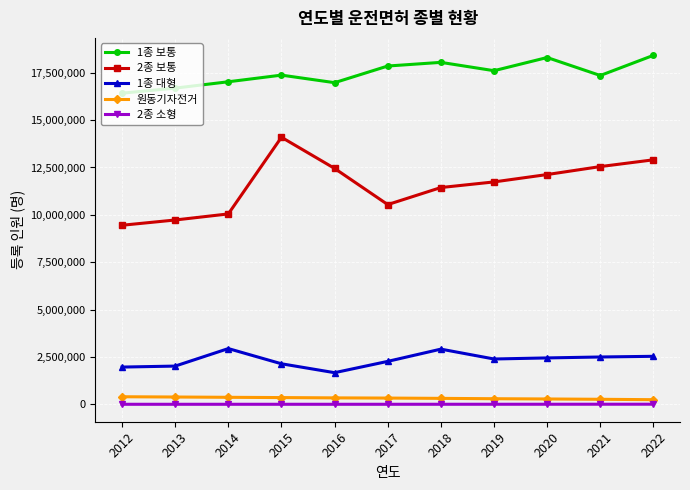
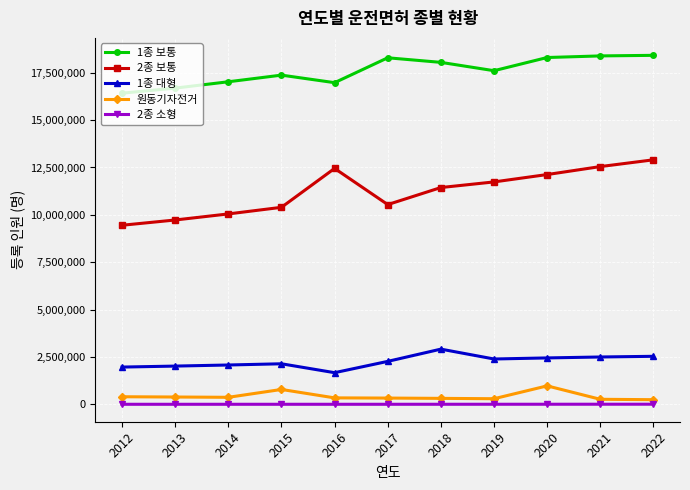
1종 대형, 2014: 2,900,000 -> 2,100,000
2종 보통, 2015: 14,100,000 -> 10,400,000
원동기자전거, 2015: 400,000 -> 800,000
1종 보통, 2017: 17,900,000 -> 18,300,000
원동기자전거, 2020: 300,000 -> 1,000,000
1종 보통, 2021: 17,400,000 -> 18,400,000
